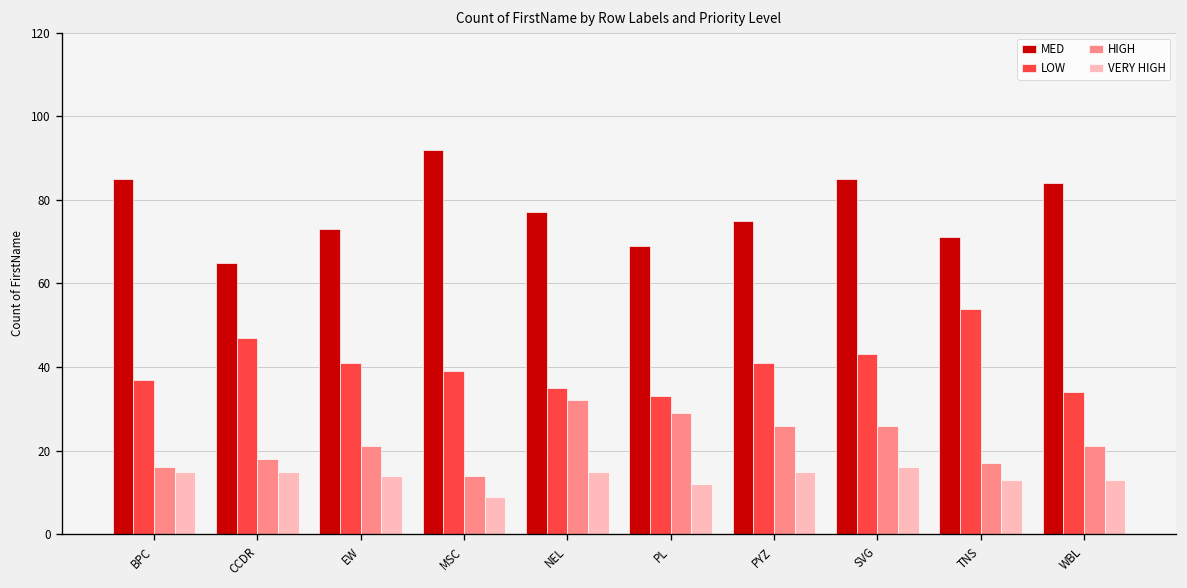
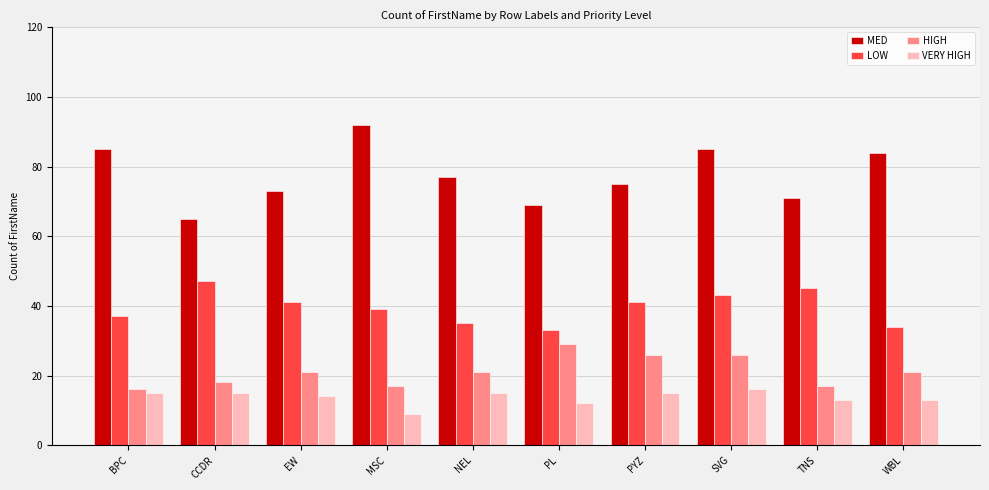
HIGH, MSC: 14 -> 17
HIGH, NEL: 32 -> 21
LOW, TNS: 54 -> 45
